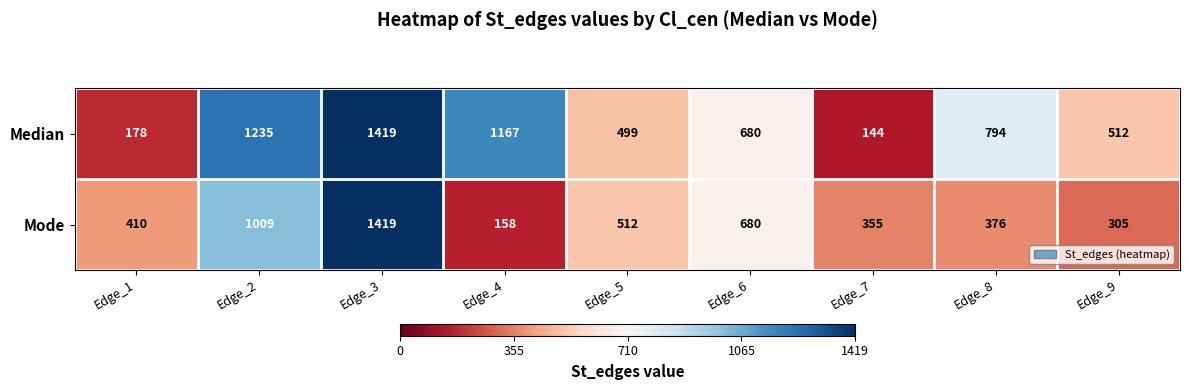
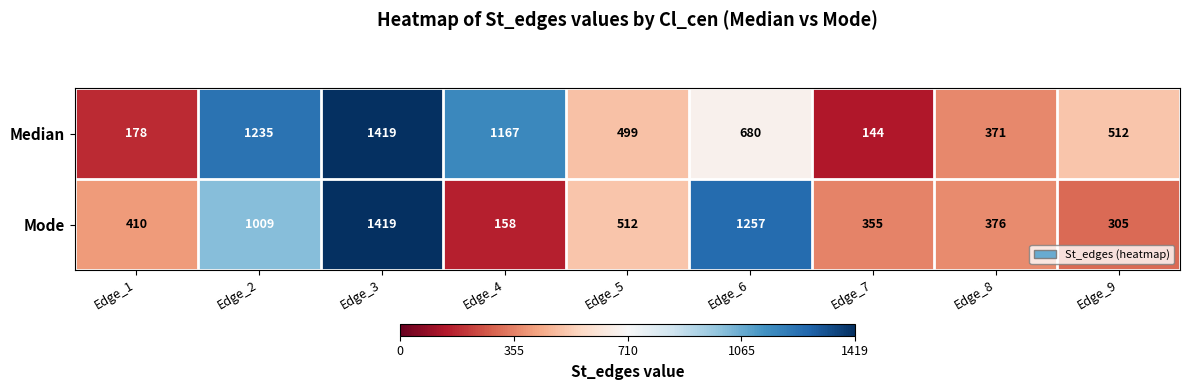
Median, Edge_8: 794 -> 371
Mode, Edge_6: 680 -> 1257
